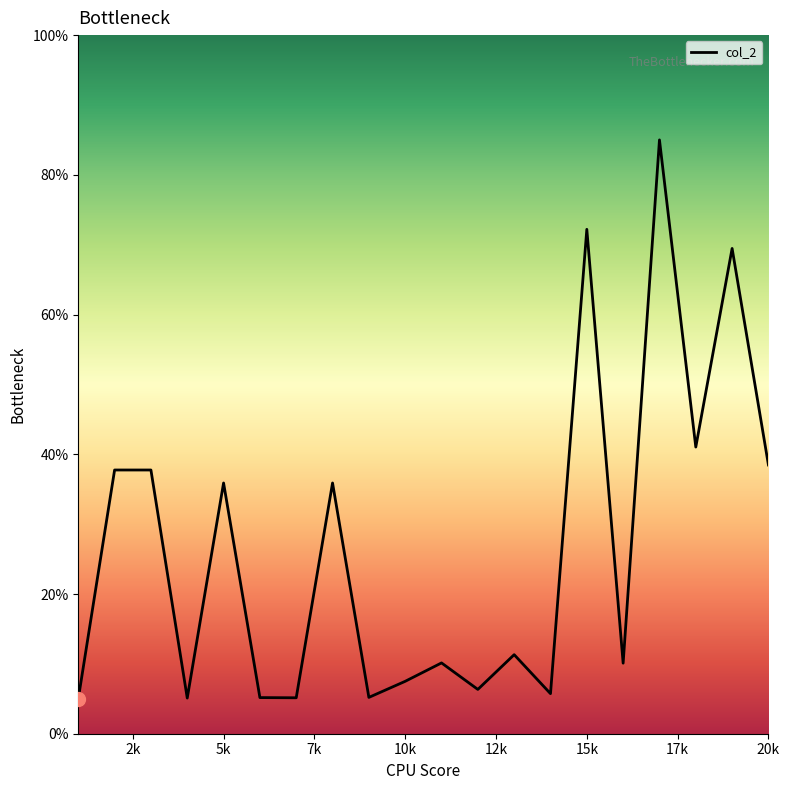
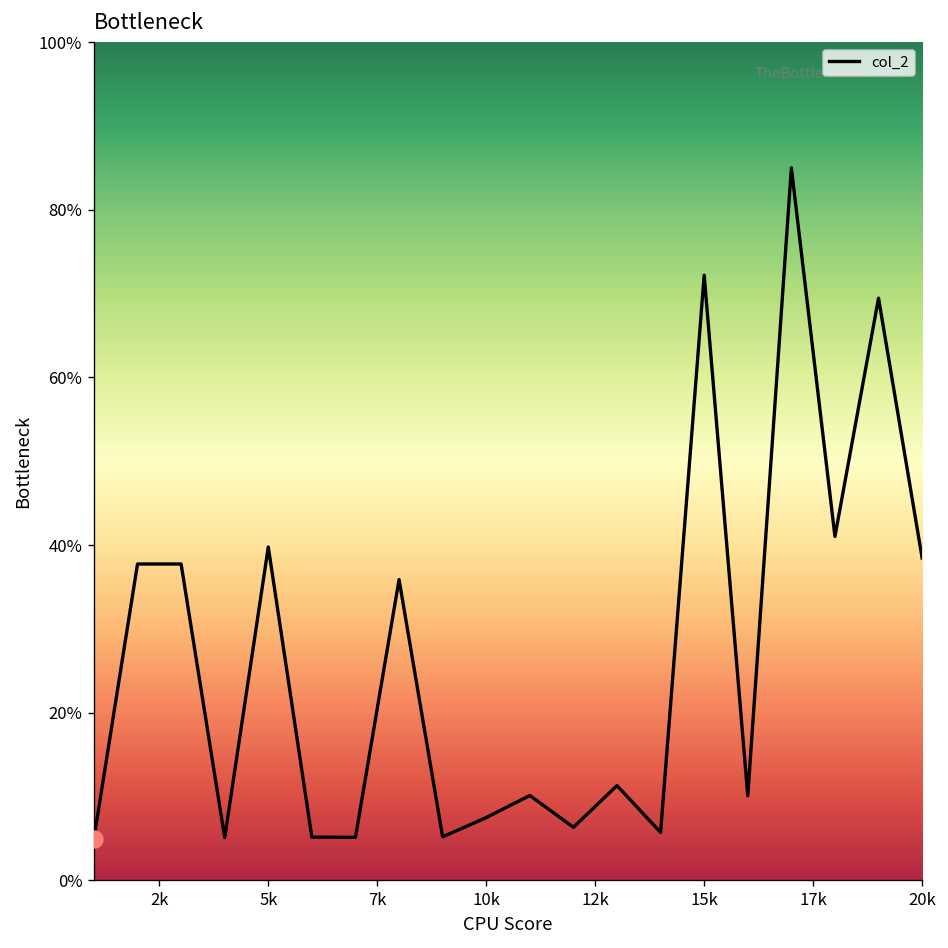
col_2, 5k: 36% -> 40%
